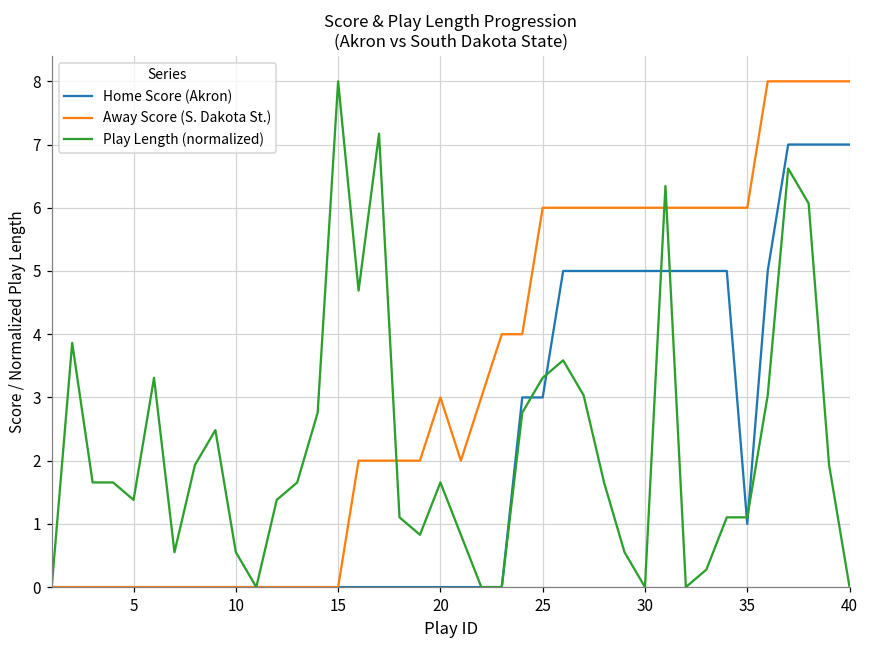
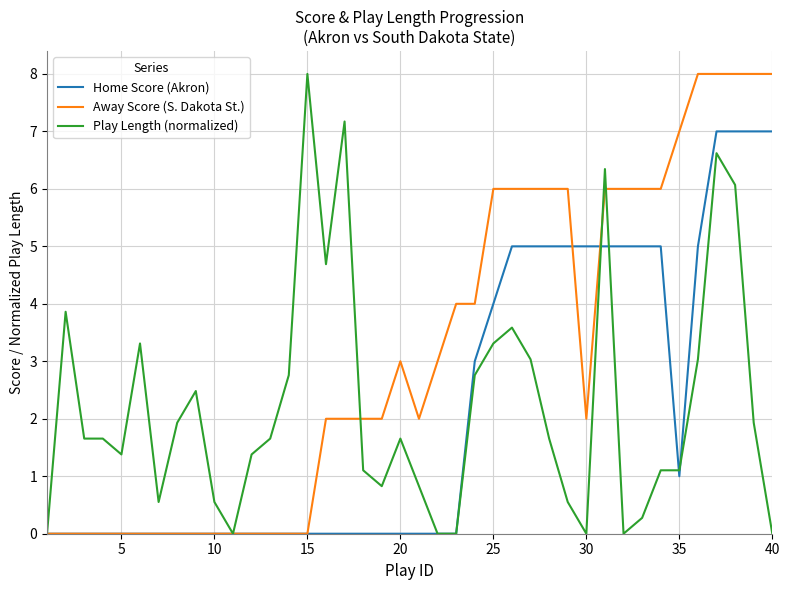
Home Score (Akron), 25: 3 -> 4
Away Score (S. Dakota St.), 30: 6 -> 2
Away Score (S. Dakota St.), 35: 6 -> 7
